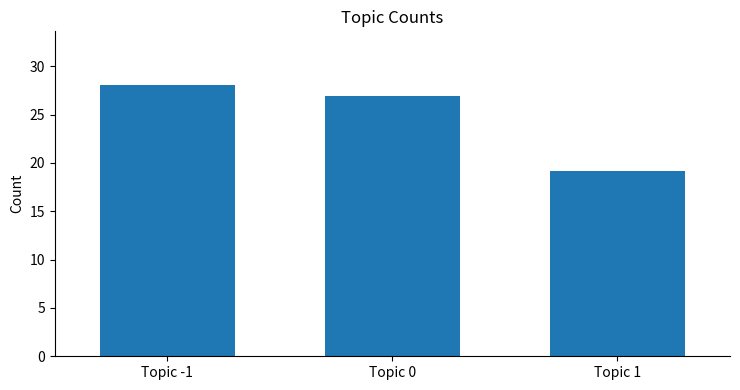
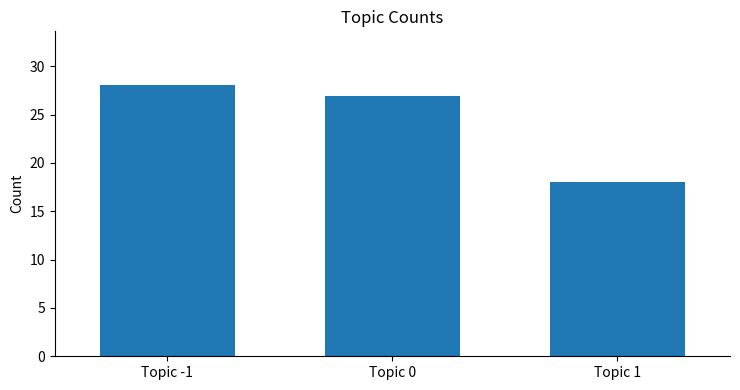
Topic 1: 19 -> 18
